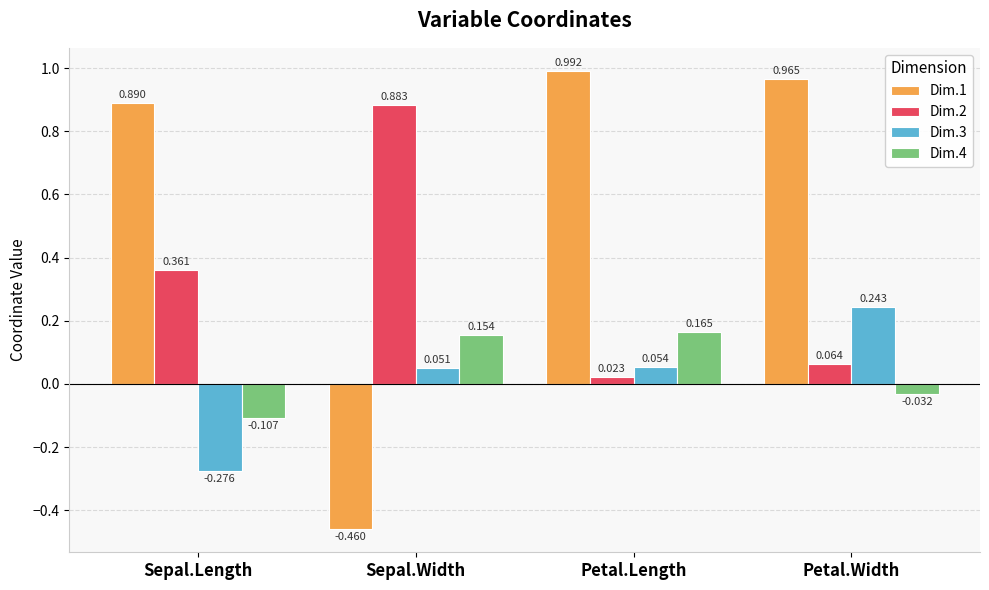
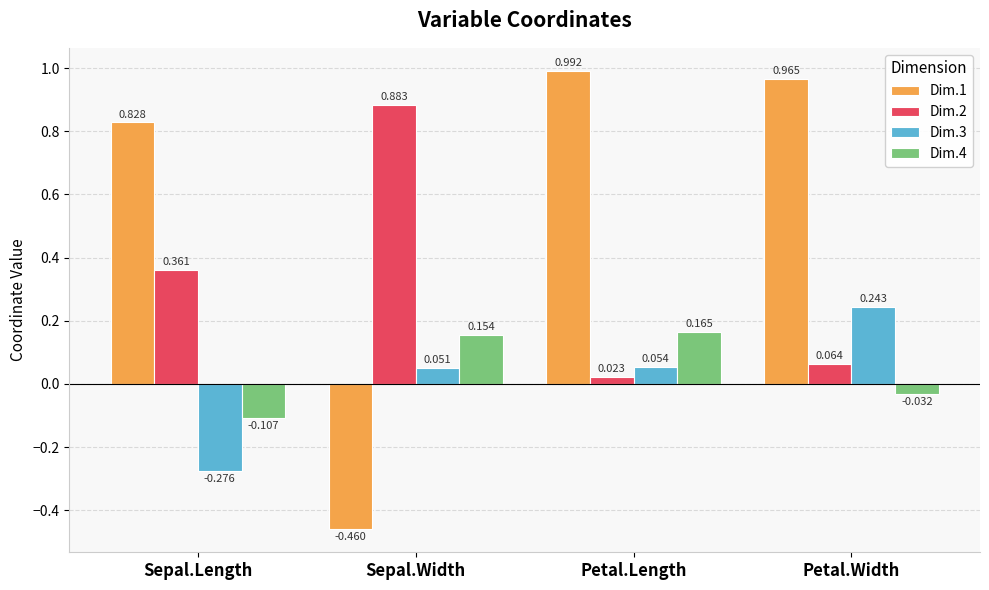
Dim.1, Sepal.Length: 0.890 -> 0.828
